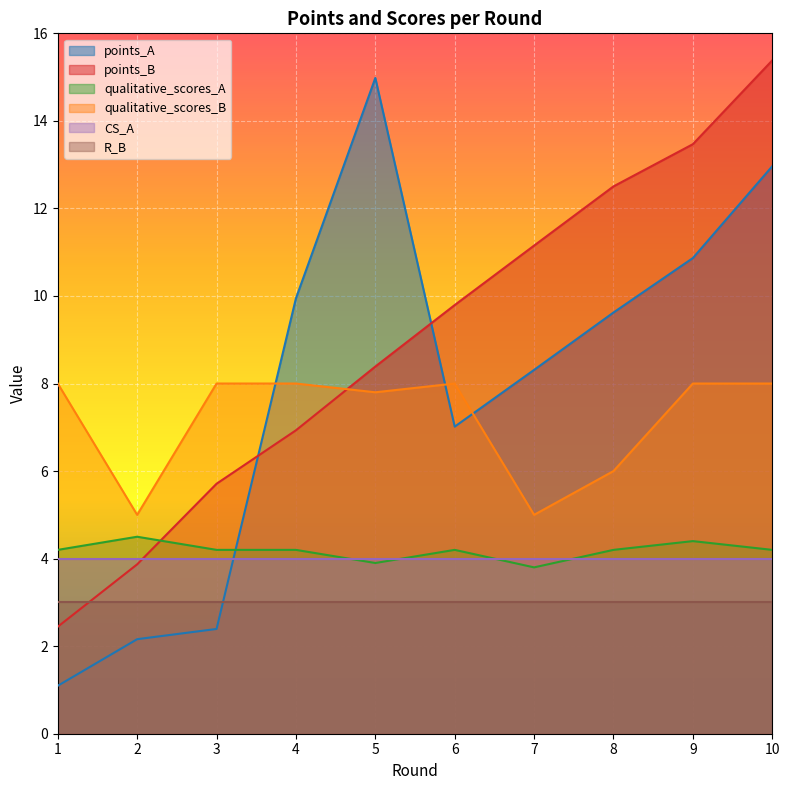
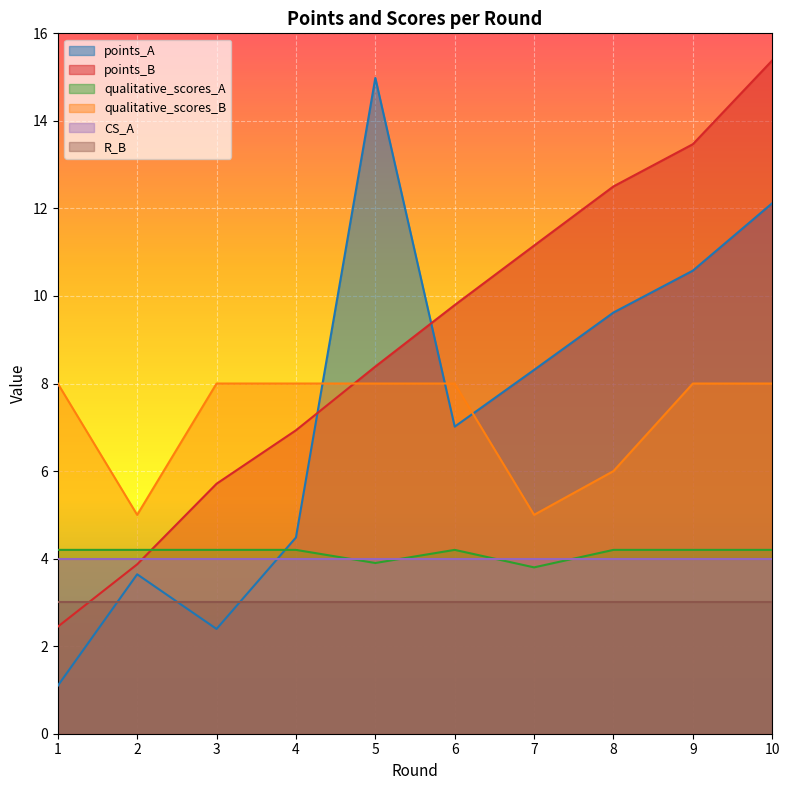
points_A, 2: 2.2 -> 3.6
qualitative_scores_A, 2: 4.5 -> 4.2
points_A, 4: 9.9 -> 4.5
qualitative_scores_B, 5: 7.8 -> 8.0
points_A, 9: 10.9 -> 10.6
qualitative_scores_A, 9: 4.4 -> 4.2
points_A, 10: 13.0 -> 12.1
